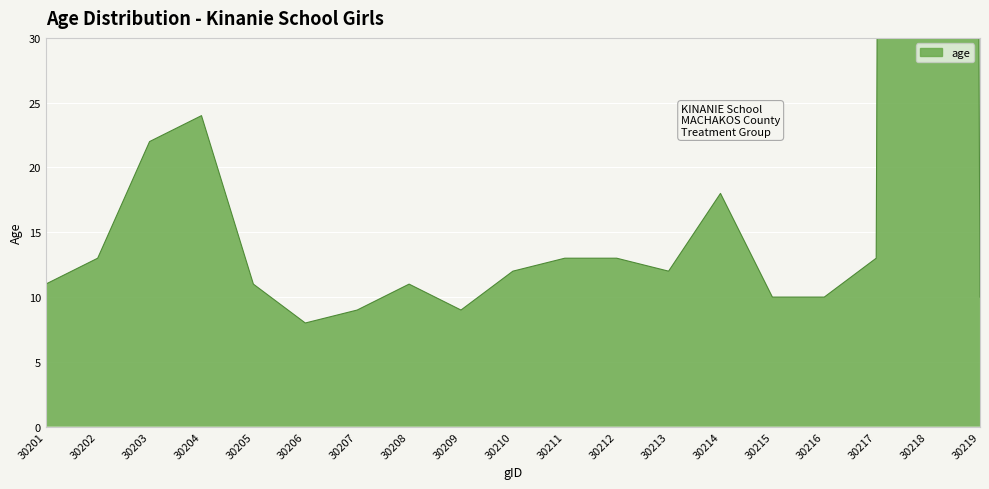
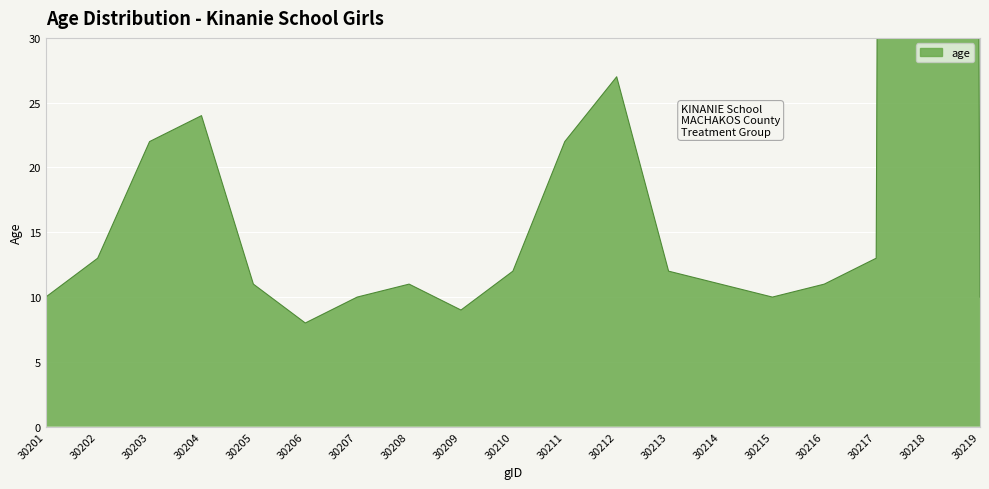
30201: 11 -> 10
30207: 9 -> 10
30211: 13 -> 22
30212: 13 -> 27
30214: 18 -> 11
30216: 10 -> 11
